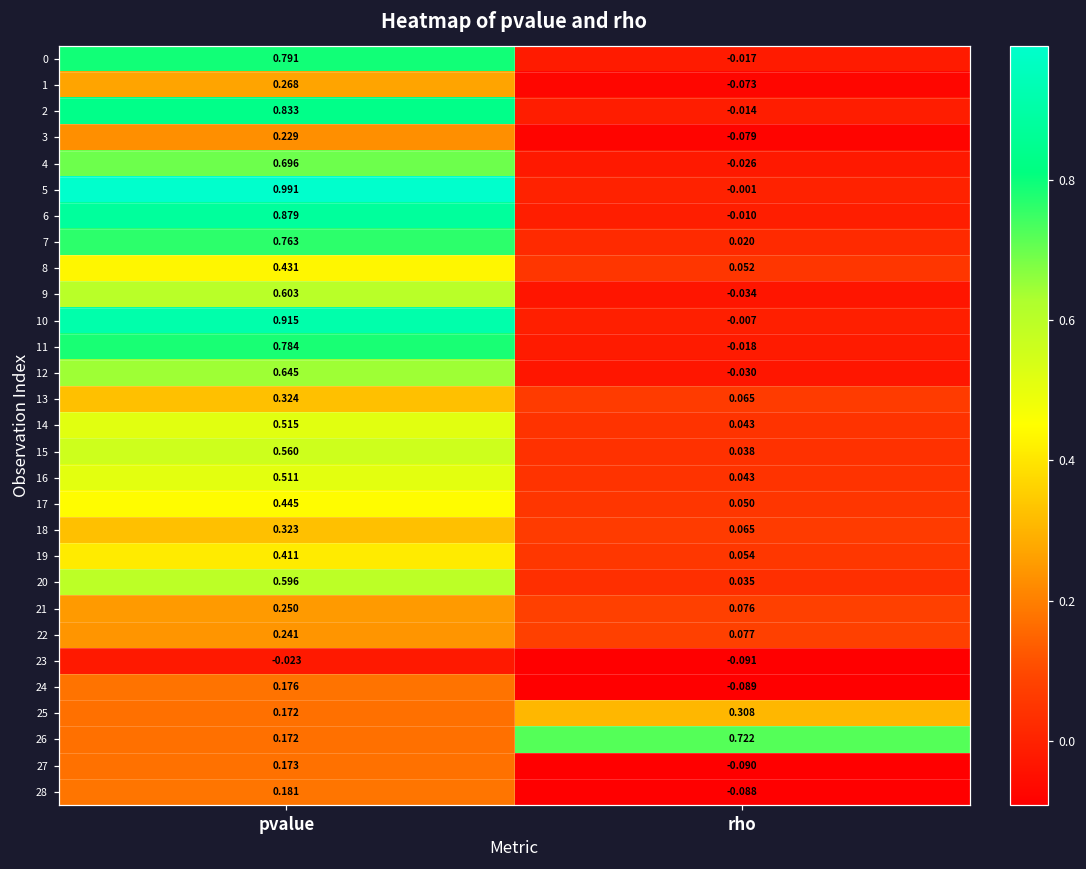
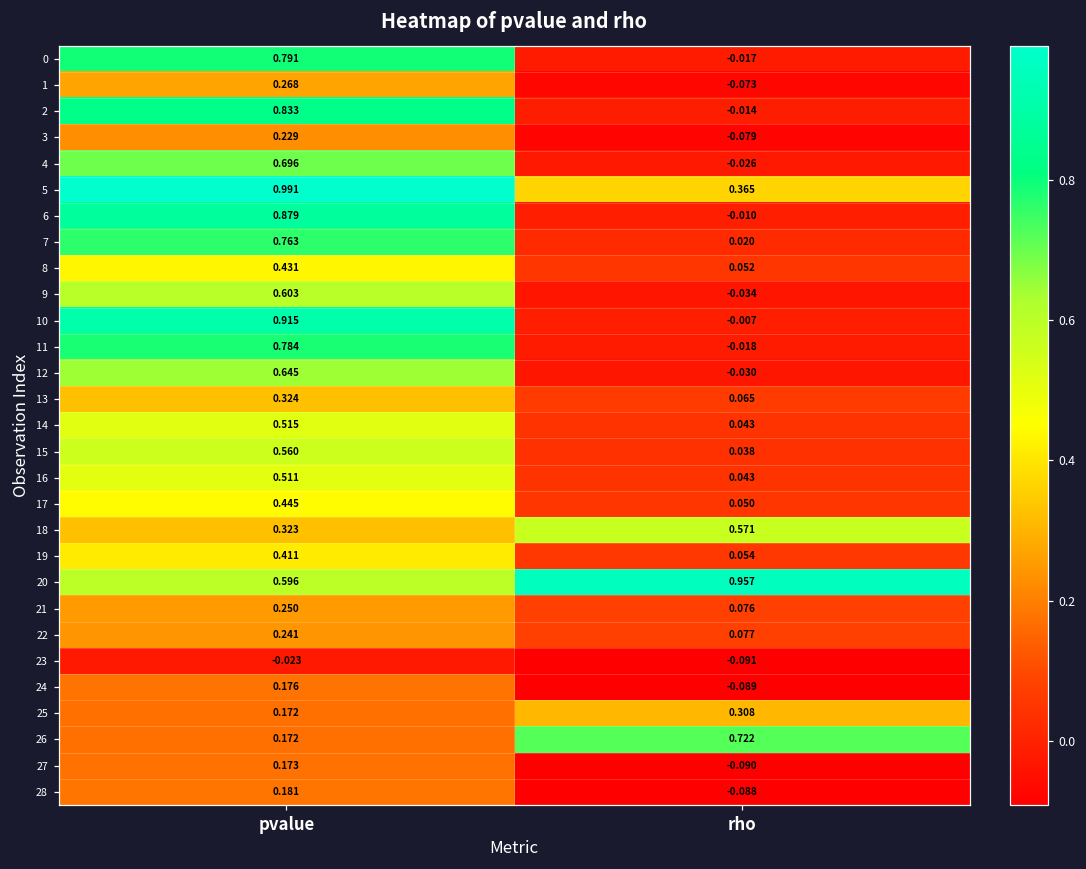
5, rho: -0.001 -> 0.365
18, rho: 0.065 -> 0.571
20, rho: 0.035 -> 0.957
